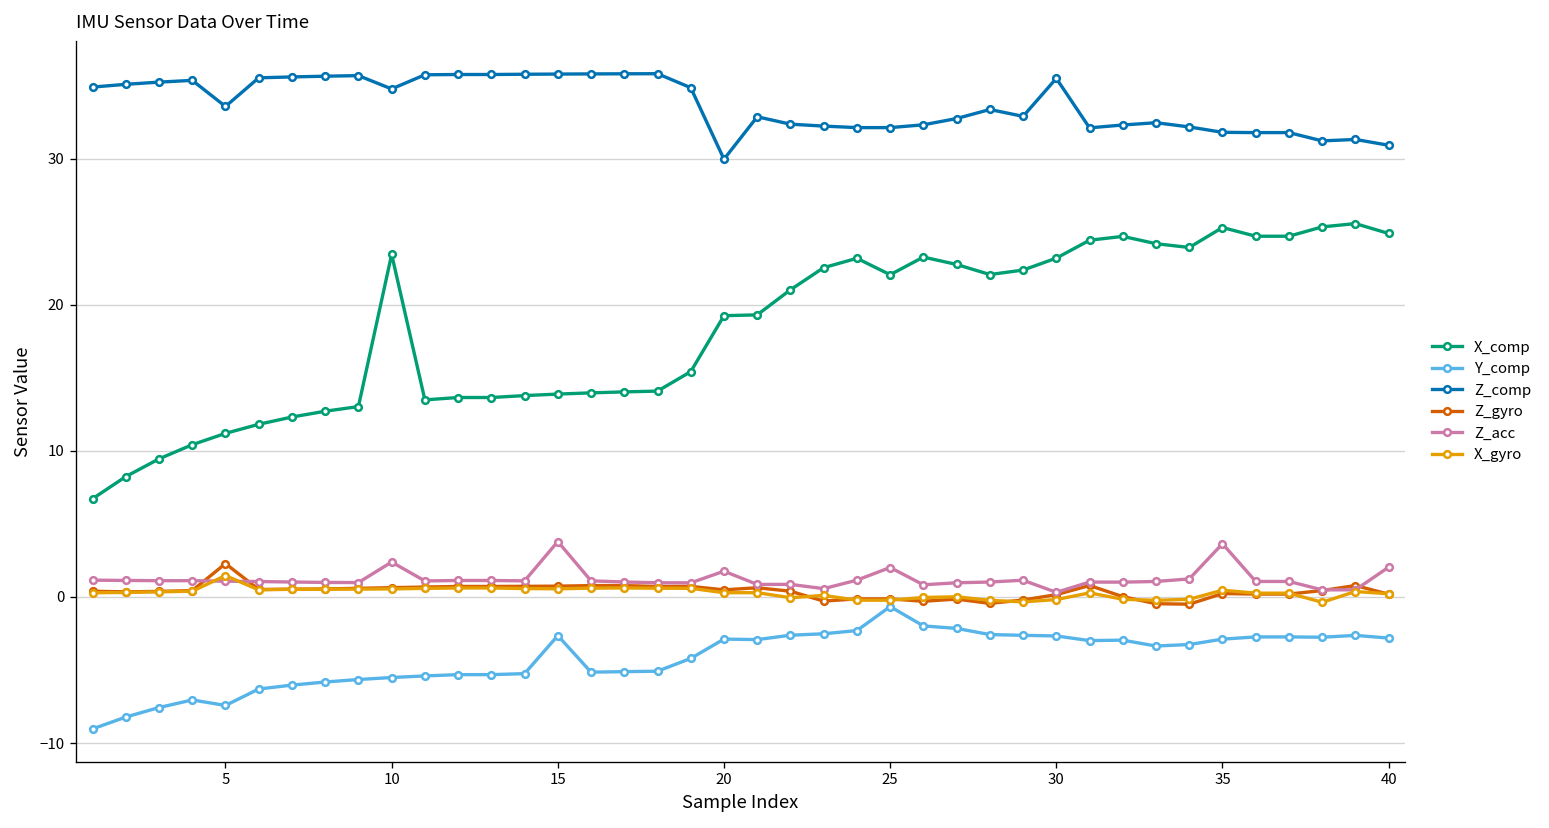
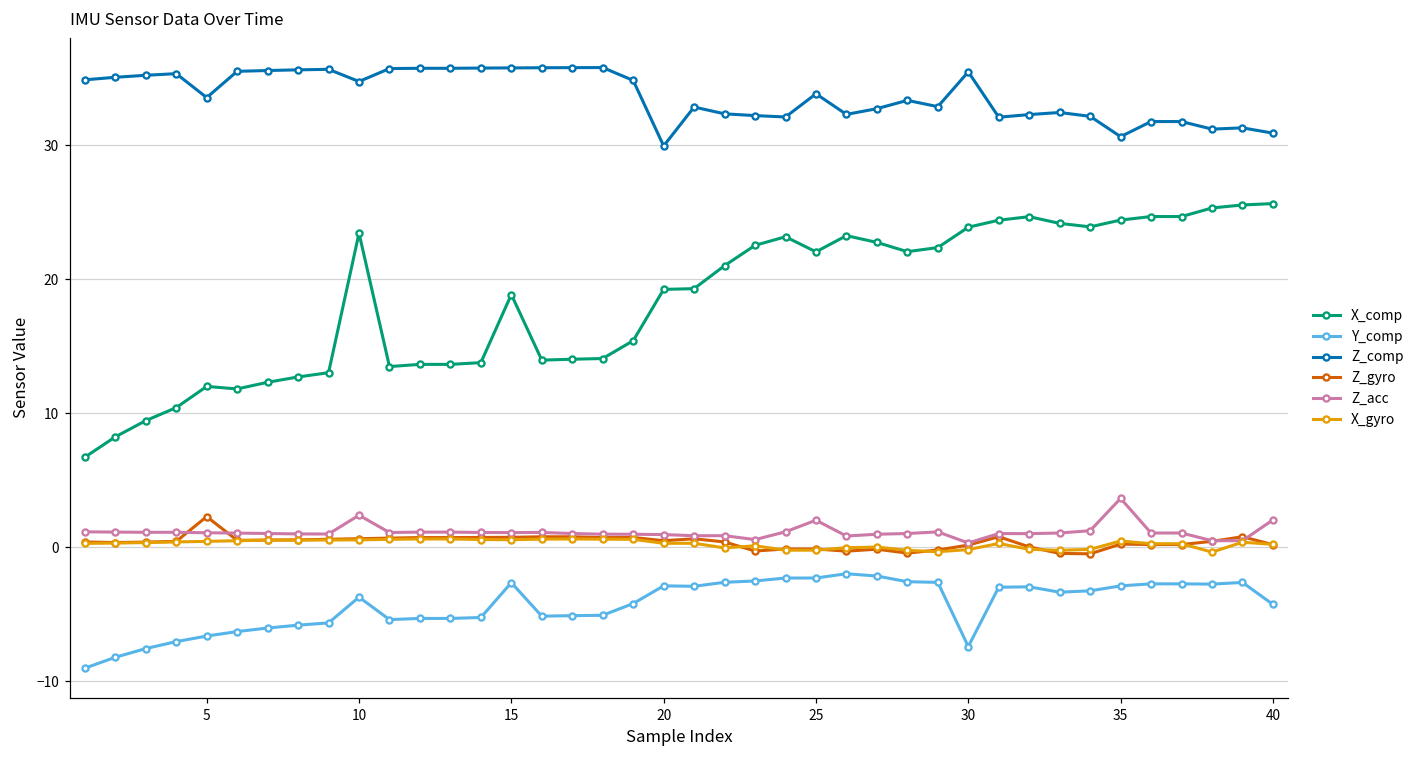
X_comp, 5: 11.2 -> 12.0
Y_comp, 5: -7.4 -> -6.6
X_gyro, 5: 1.5 -> 0.4
Y_comp, 10: -5.5 -> -3.7
X_comp, 15: 13.9 -> 18.9
Z_acc, 15: 3.8 -> 1.1
Z_acc, 20: 1.8 -> 0.9
Y_comp, 25: -0.7 -> -2.3
Z_comp, 25: 32.1 -> 33.8
X_comp, 30: 23.2 -> 23.9
Y_comp, 30: -2.7 -> -7.4
X_comp, 35: 25.3 -> 24.4
Z_comp, 35: 31.8 -> 30.6
X_comp, 40: 24.9 -> 25.7
Y_comp, 40: -2.8 -> -4.3
